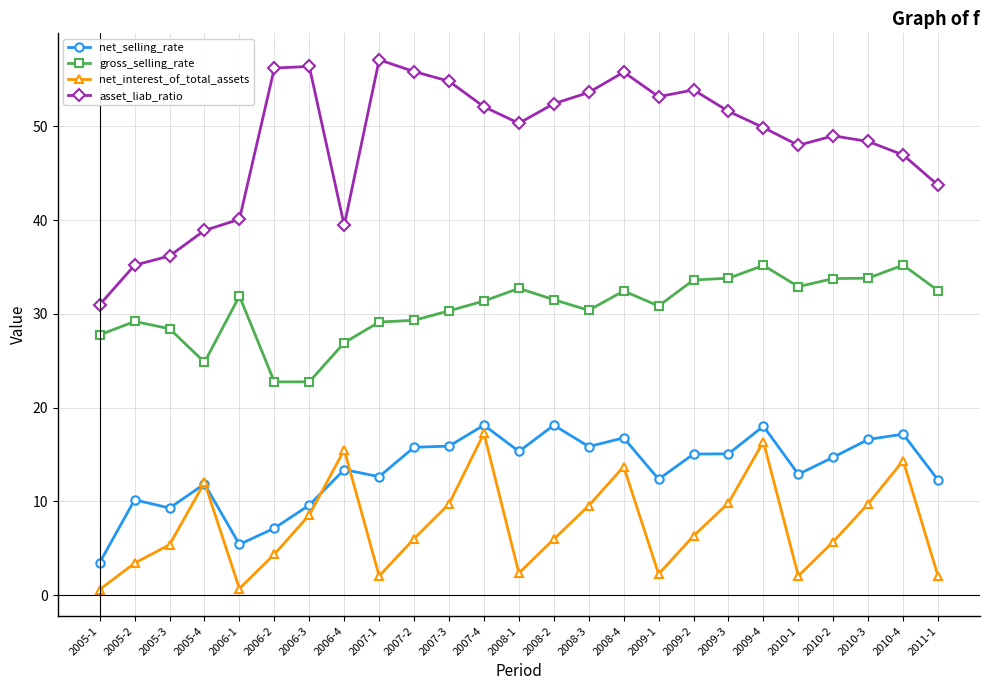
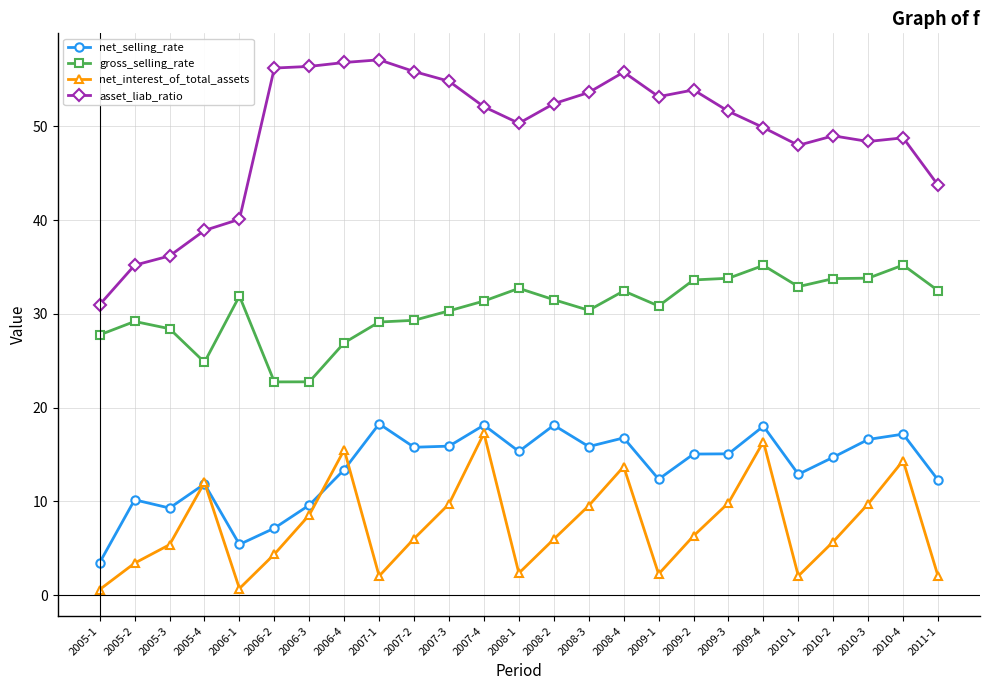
asset_liab_ratio, 2006-4: 39 -> 57
net_selling_rate, 2007-1: 13 -> 18
asset_liab_ratio, 2010-4: 47 -> 49
